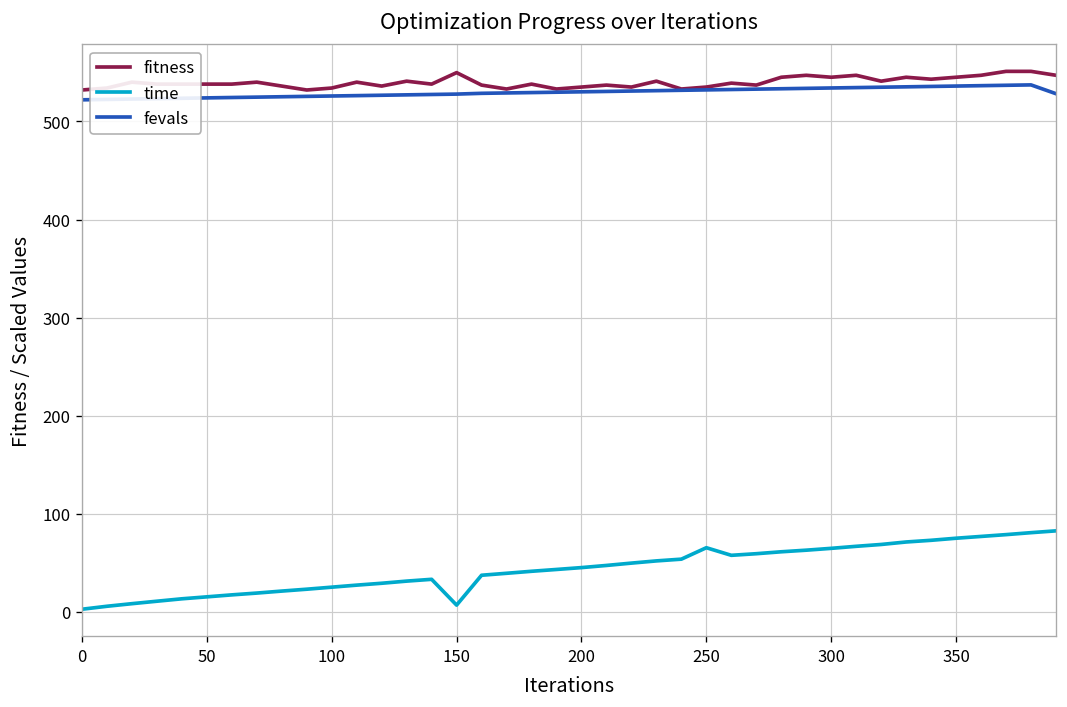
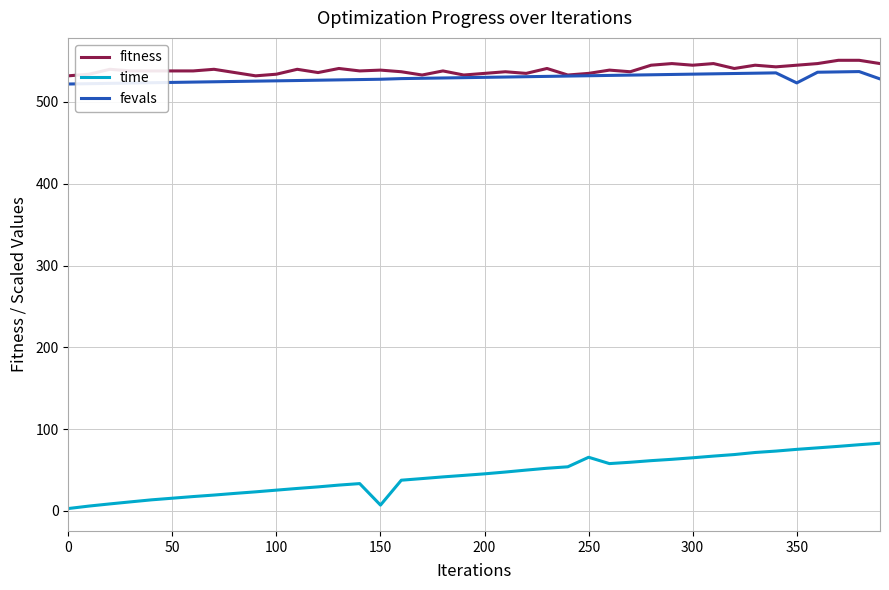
fitness, 150: 550 -> 540
fevals, 350: 540 -> 520
